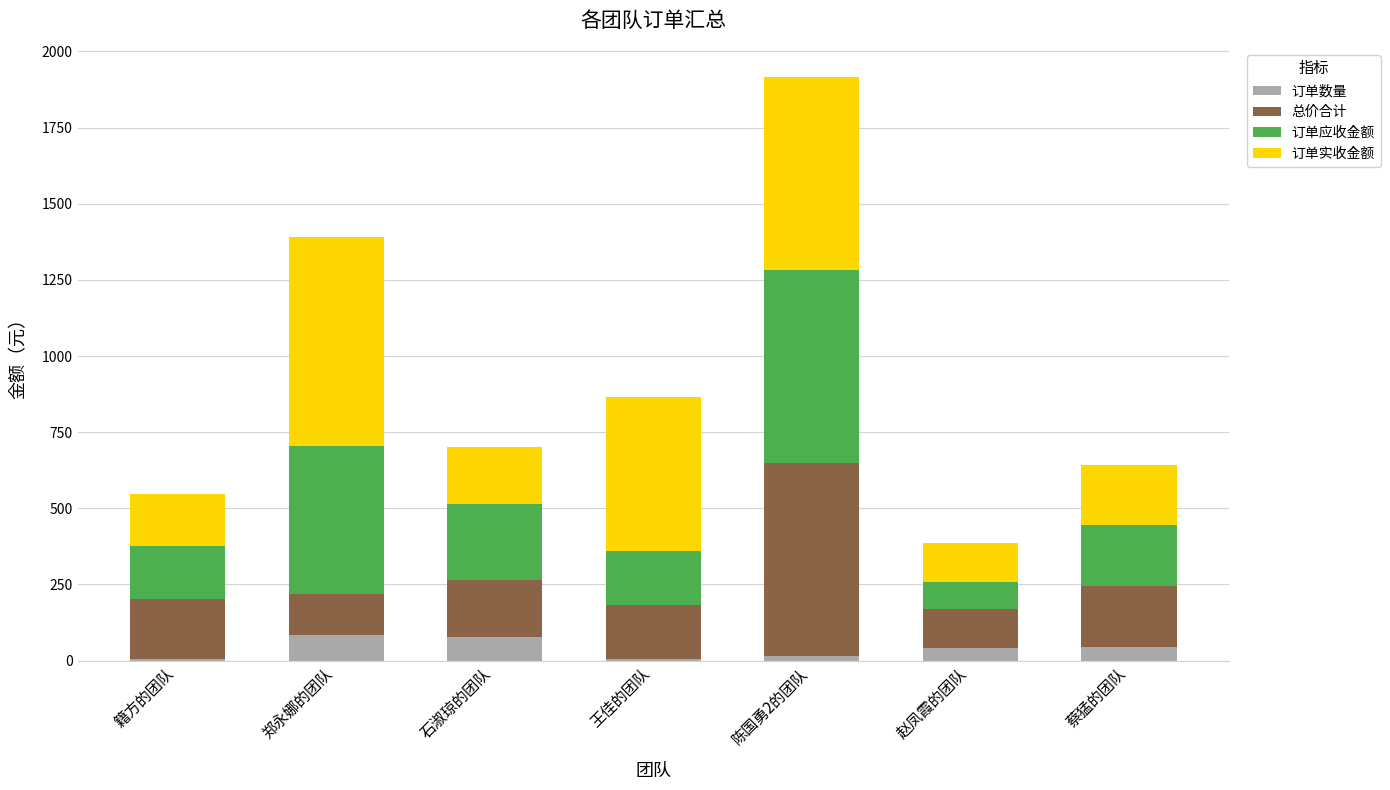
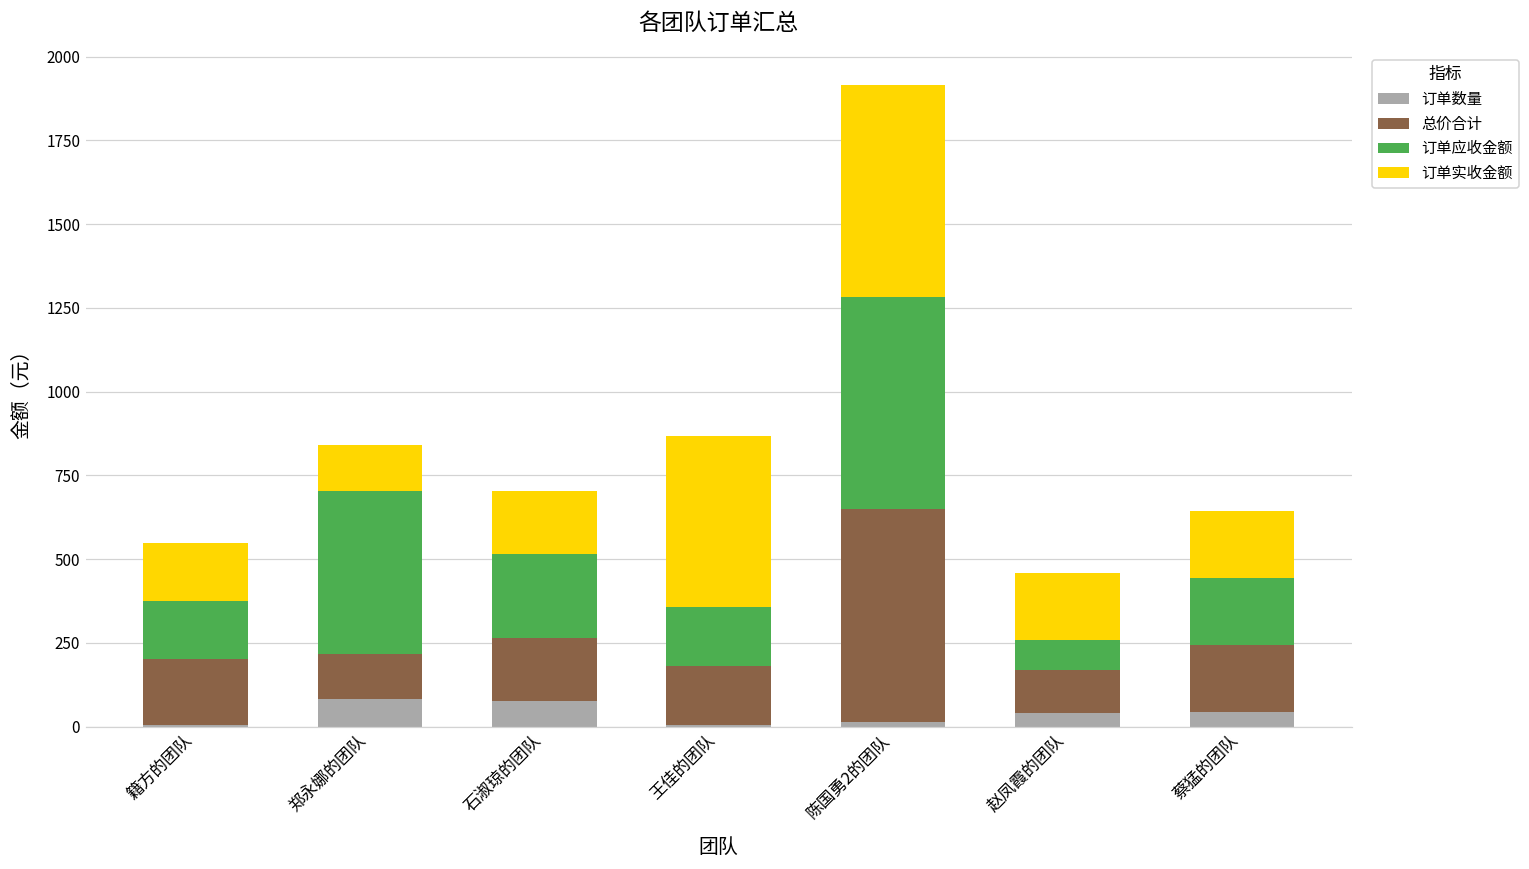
订单实收金额, 郑永娜的团队: 690 -> 130
订单实收金额, 赵凤霞的团队: 130 -> 200
